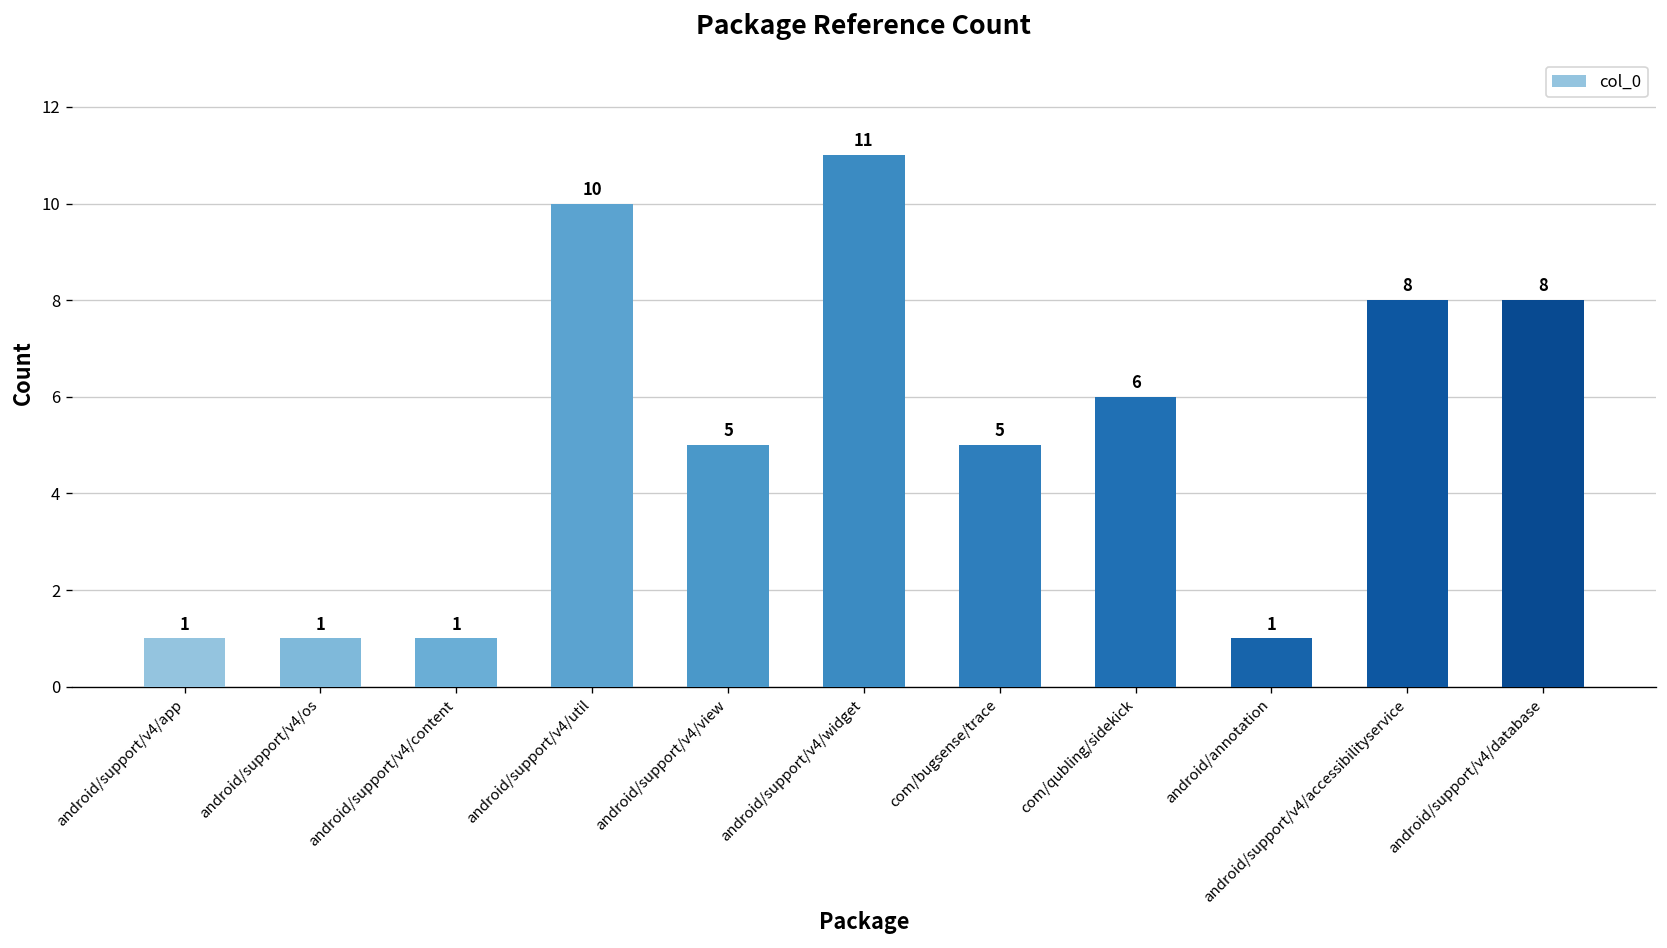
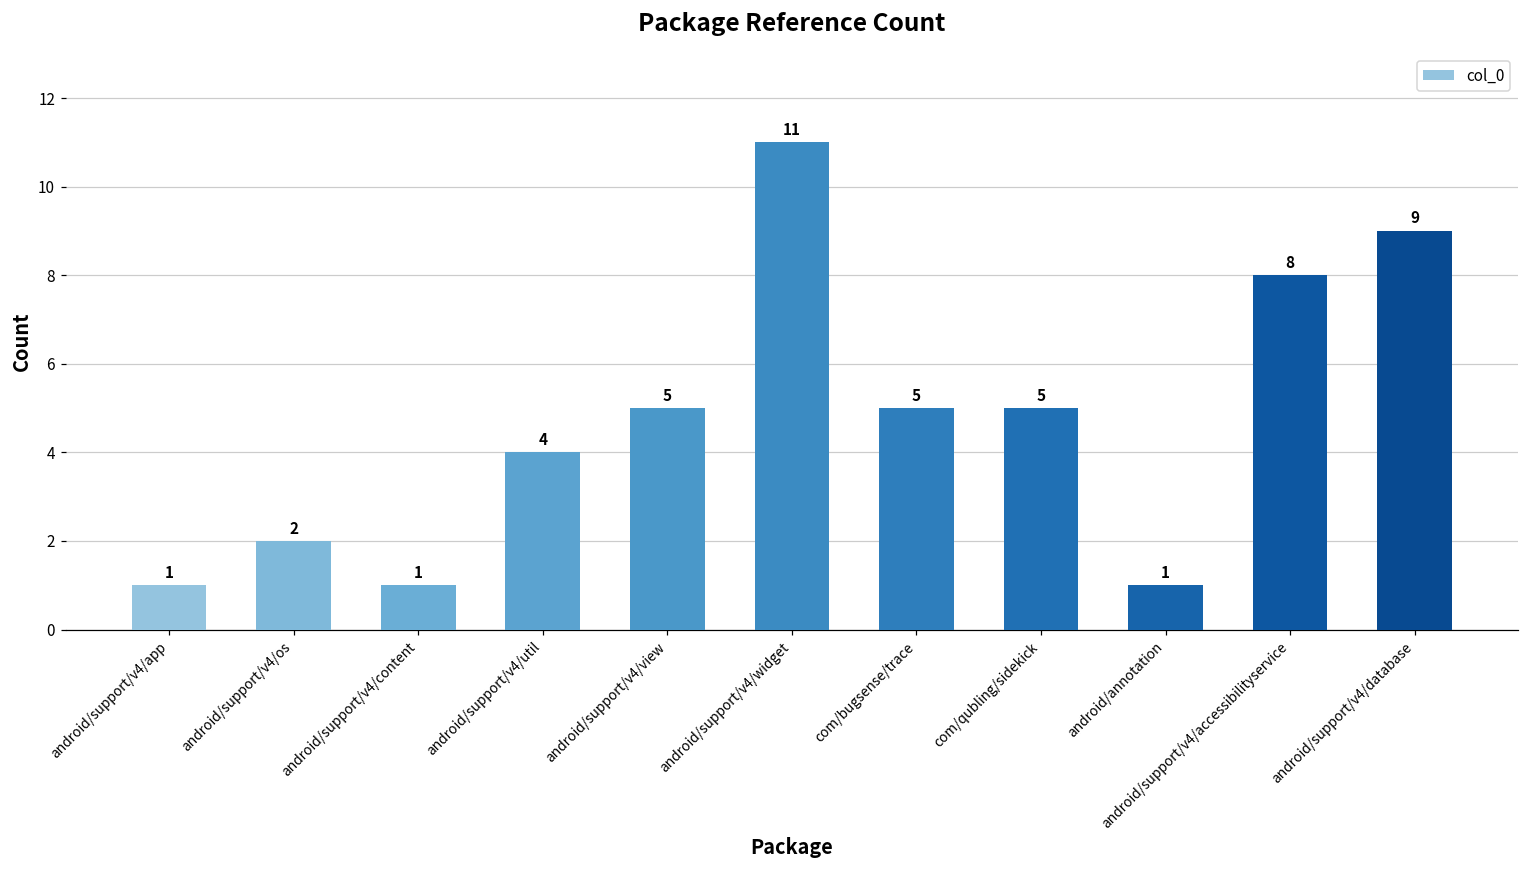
android/support/v4/os: 1 -> 2
android/support/v4/util: 10 -> 4
com/qubling/sidekick: 6 -> 5
android/support/v4/database: 8 -> 9
